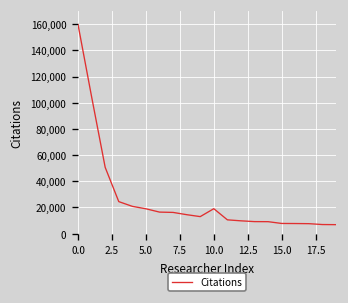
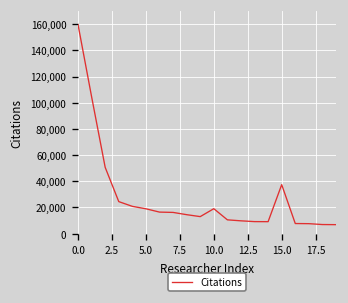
15.0: 8,000 -> 37,000
